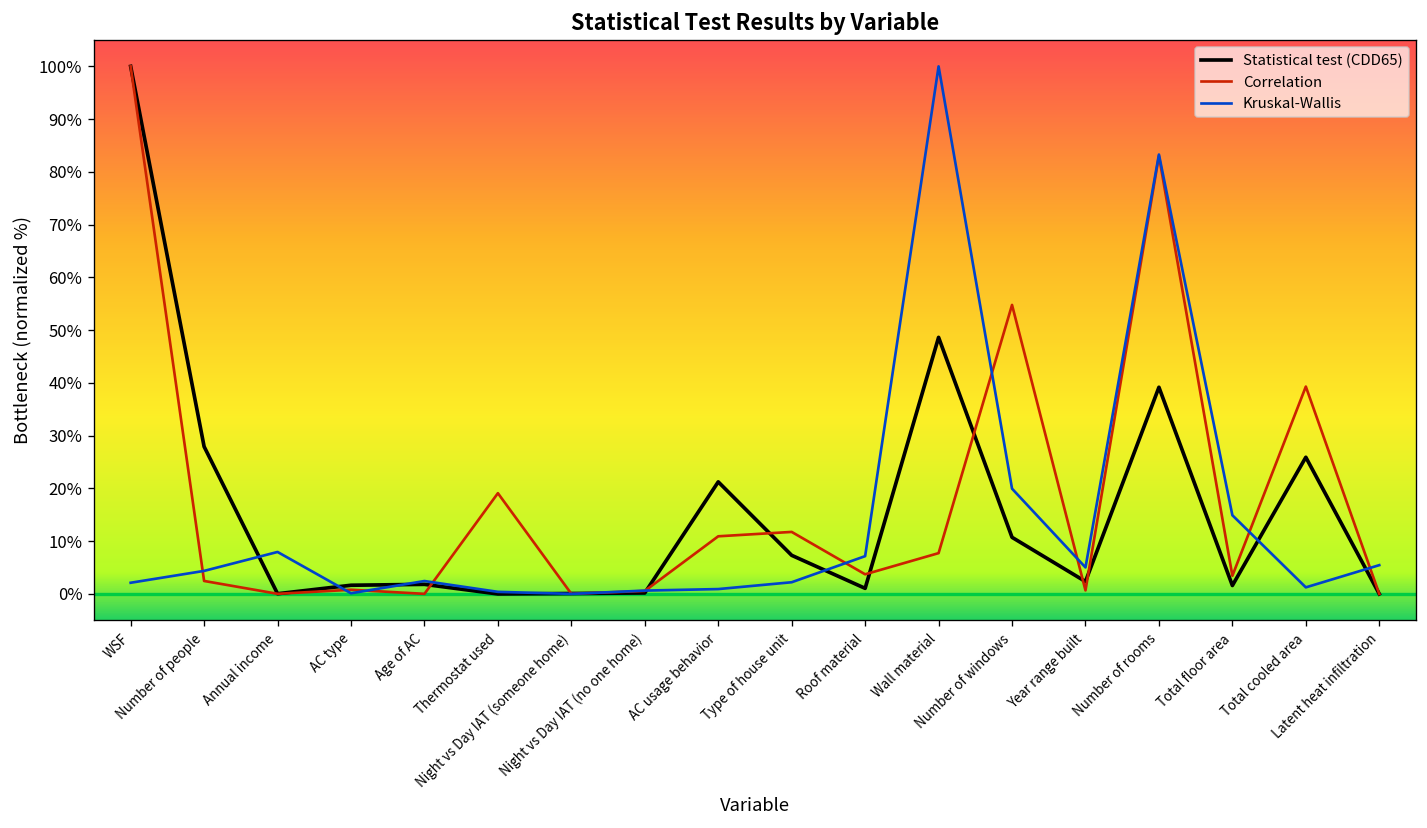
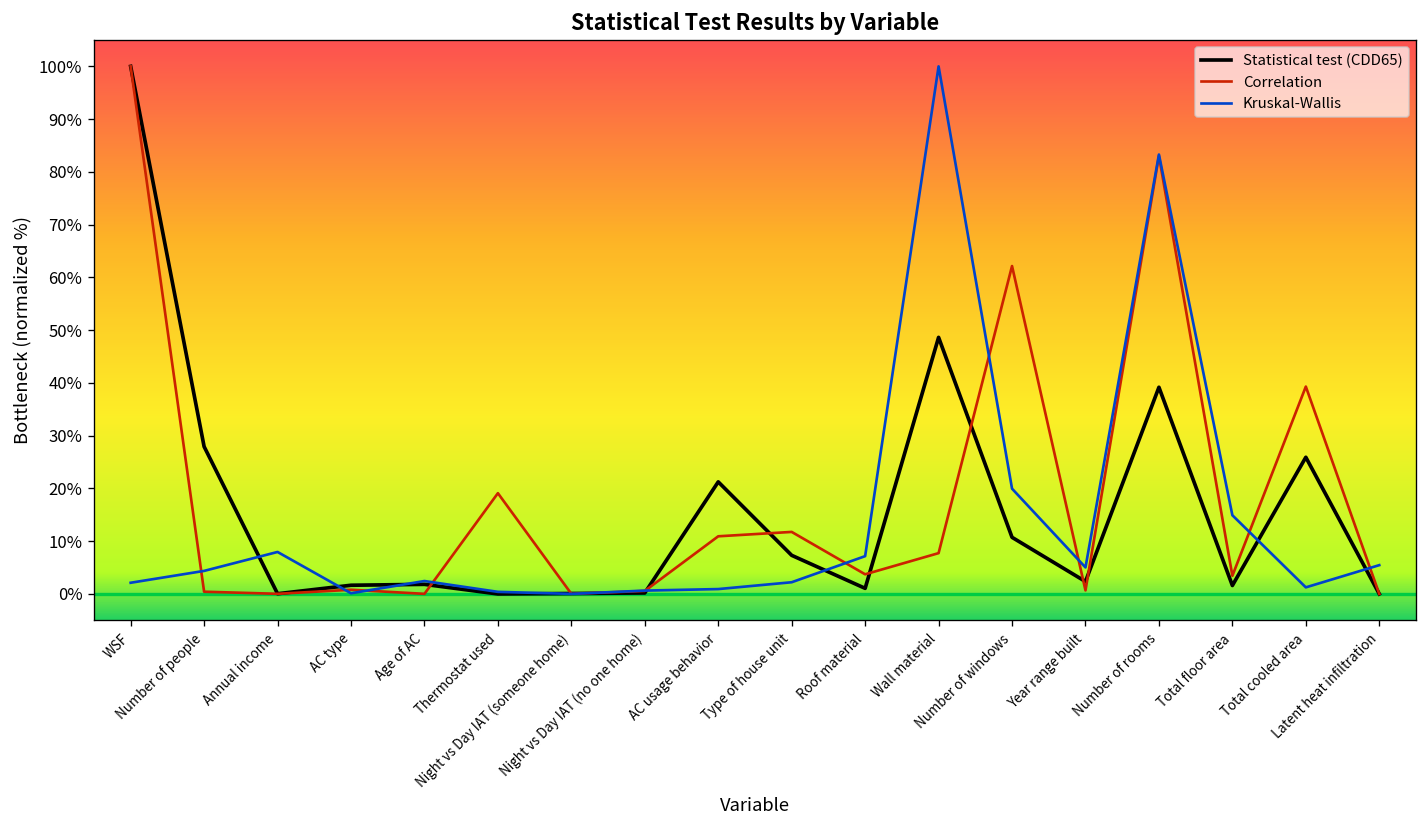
Correlation, Number of people: 2% -> 0%
Correlation, Number of windows: 55% -> 62%
